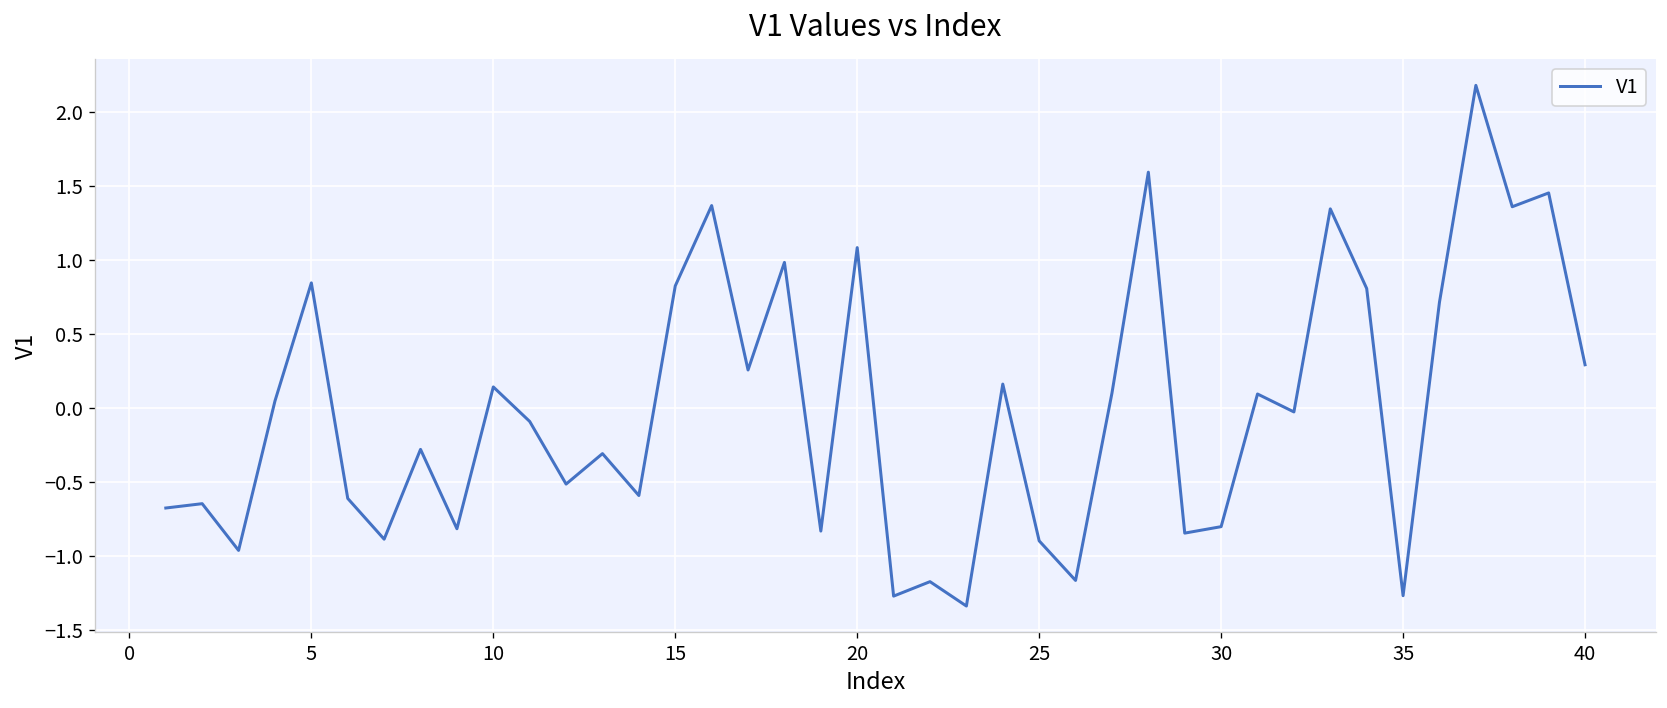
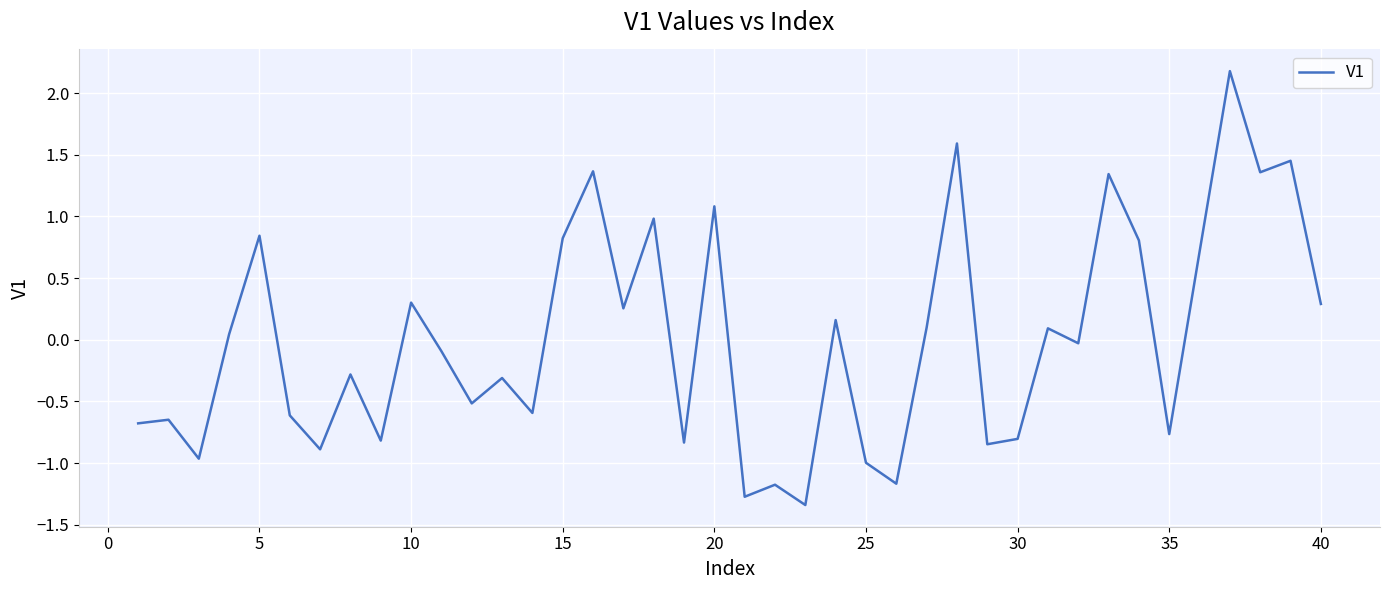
10: 0.14 -> 0.30
25: -0.90 -> -1.00
35: -1.27 -> -0.76
